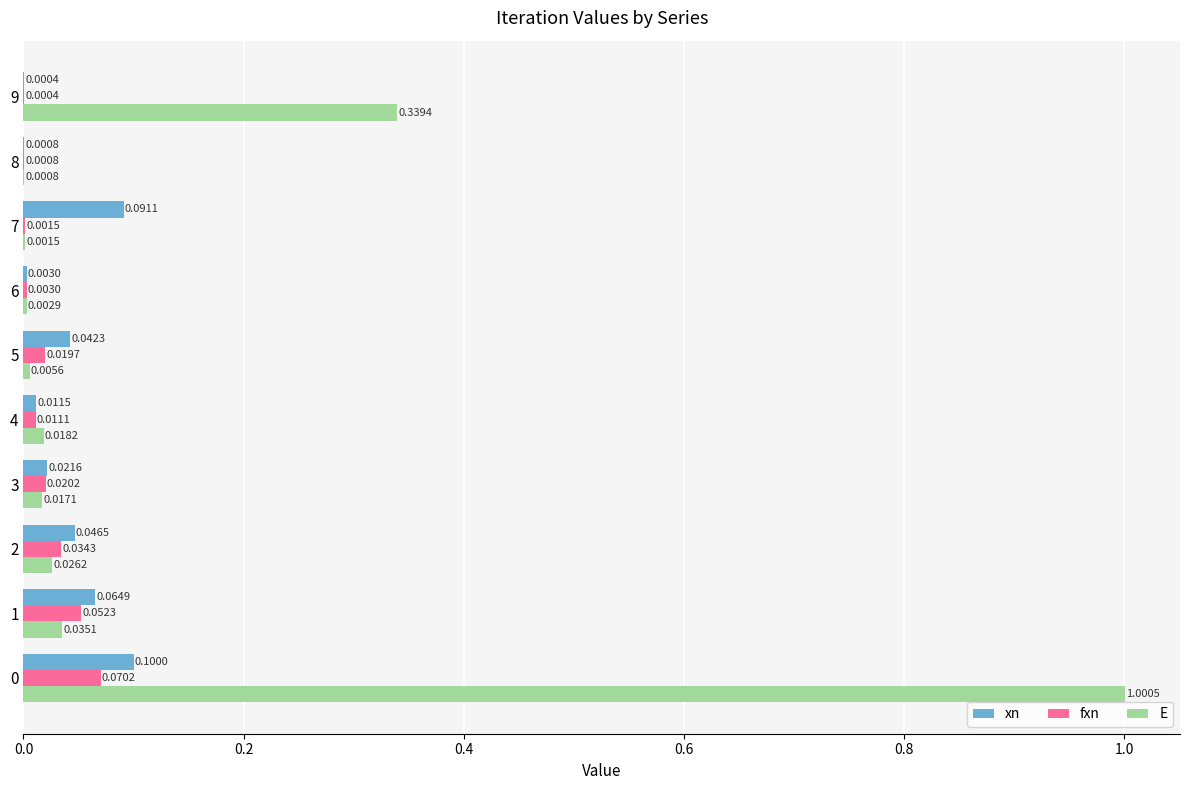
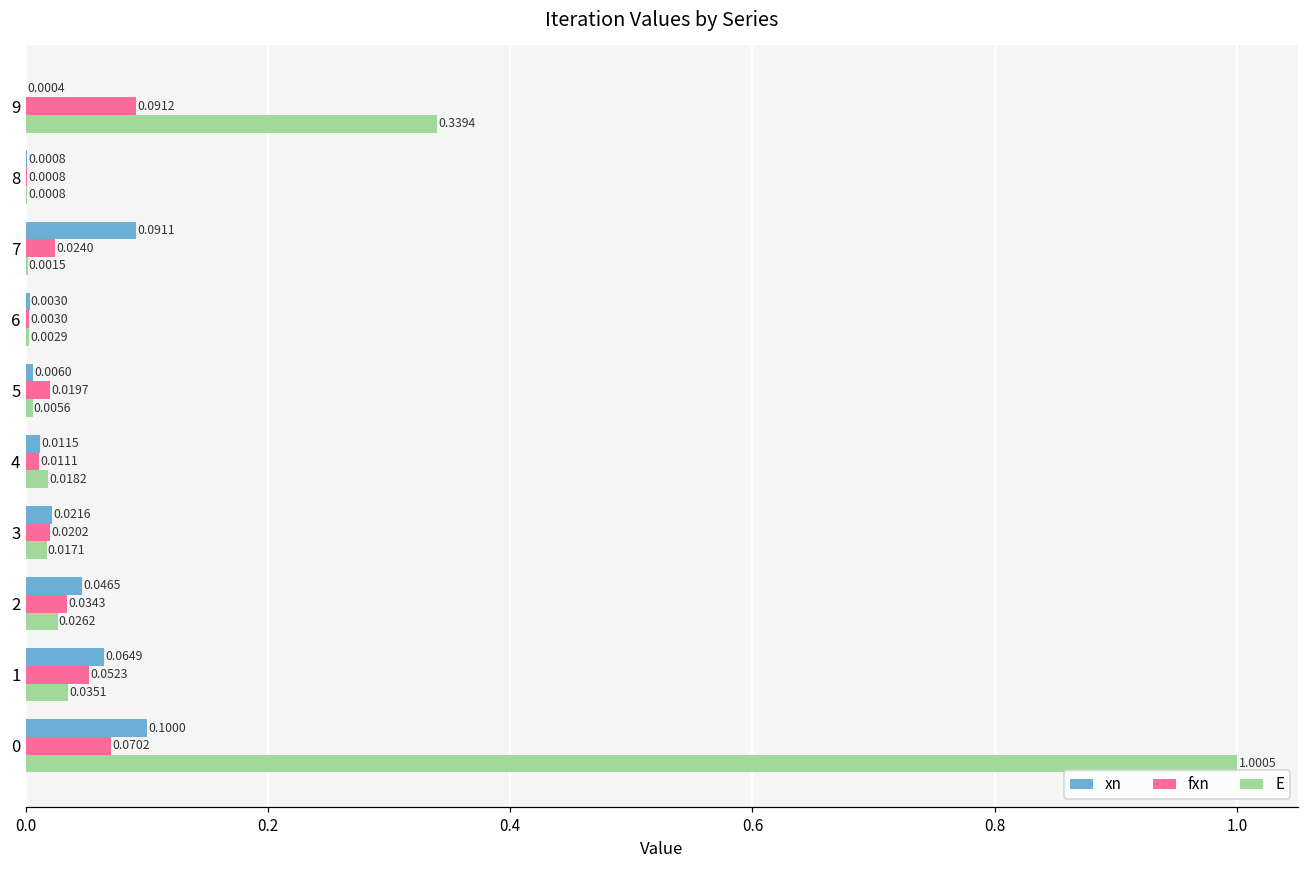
fxn, 9: 0.0004 -> 0.0912
fxn, 7: 0.0015 -> 0.0240
xn, 5: 0.0423 -> 0.0060
